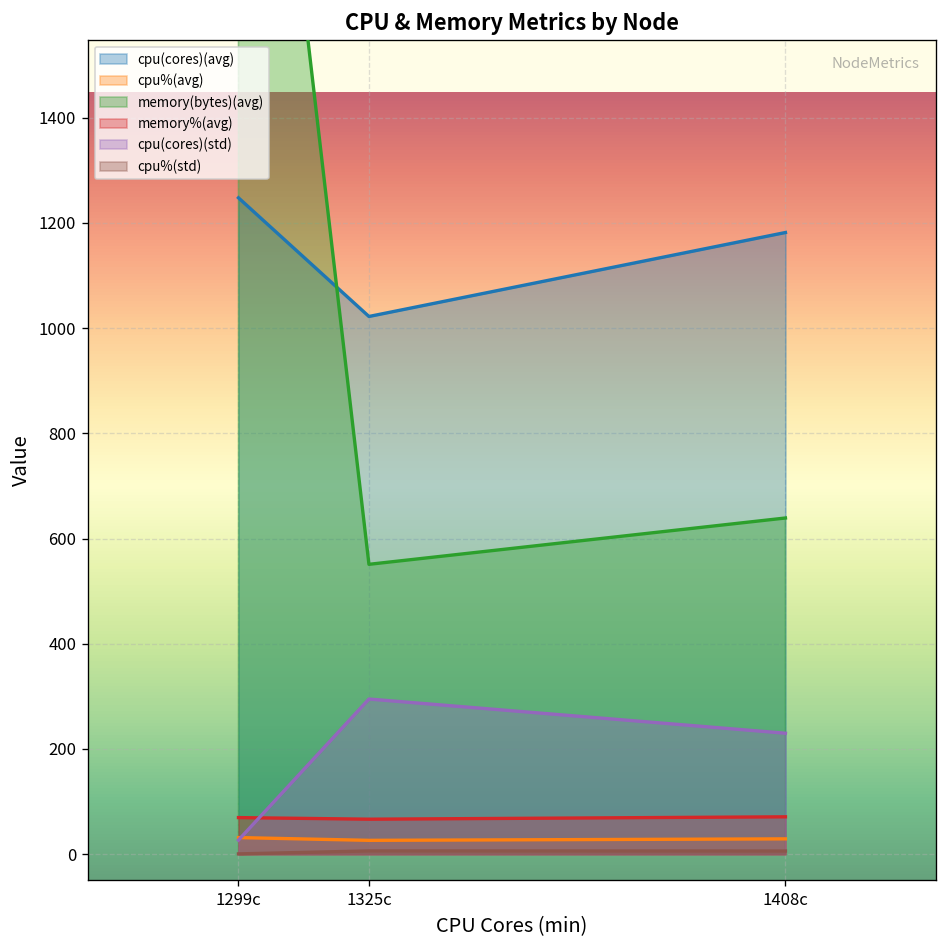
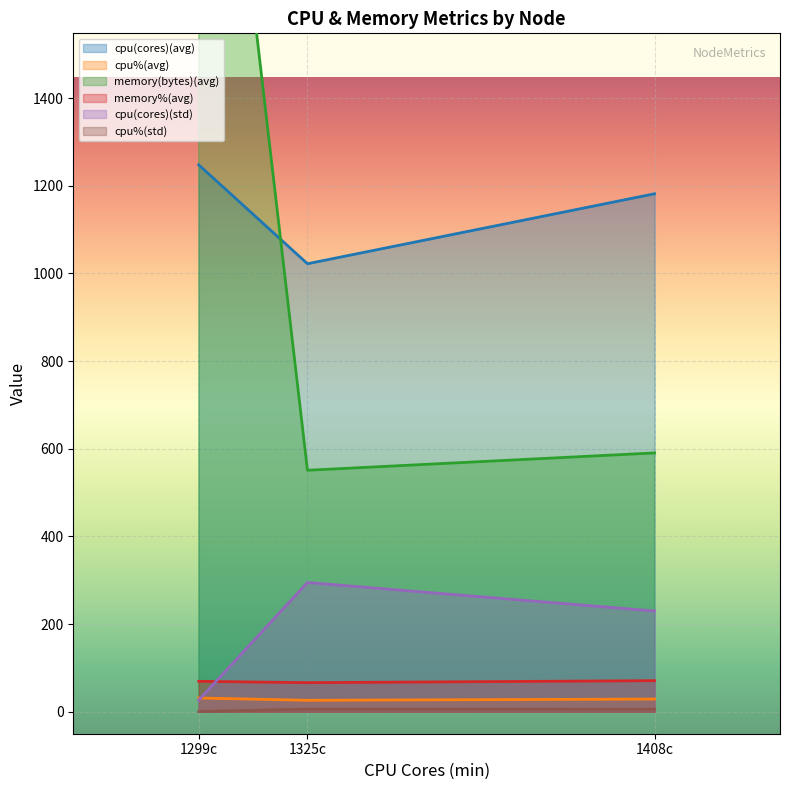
memory(bytes)(avg), 1408c: 640 -> 590
